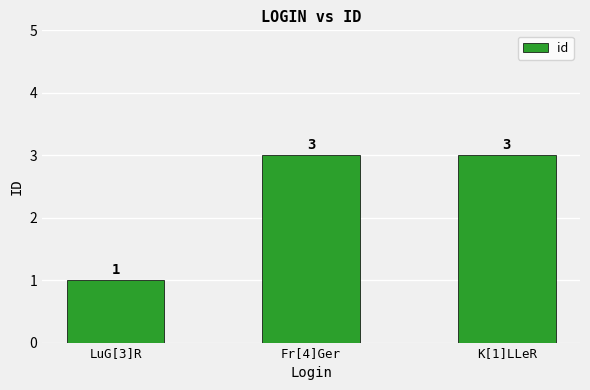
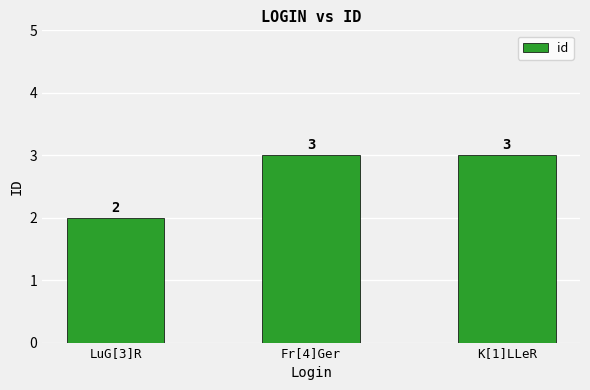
LuG[3]R: 1 -> 2
